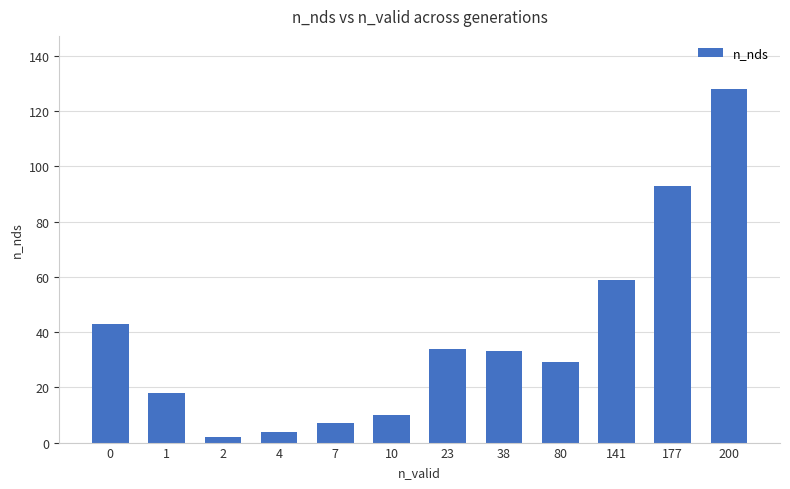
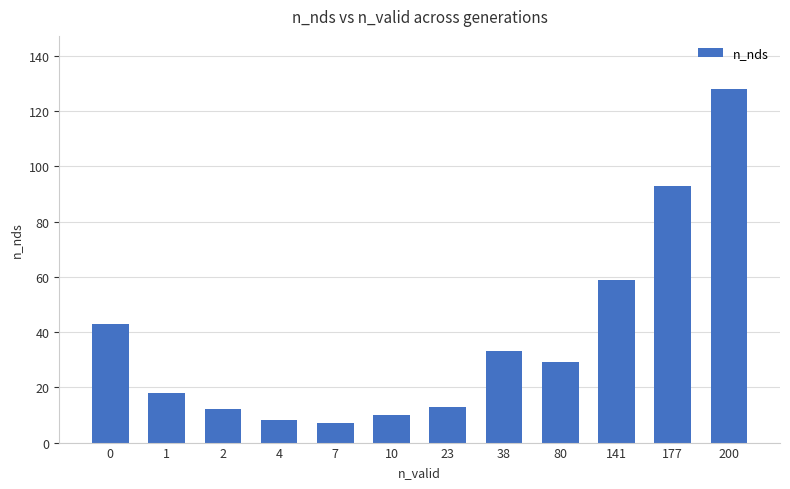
2: 2 -> 12
4: 4 -> 8
23: 34 -> 13
